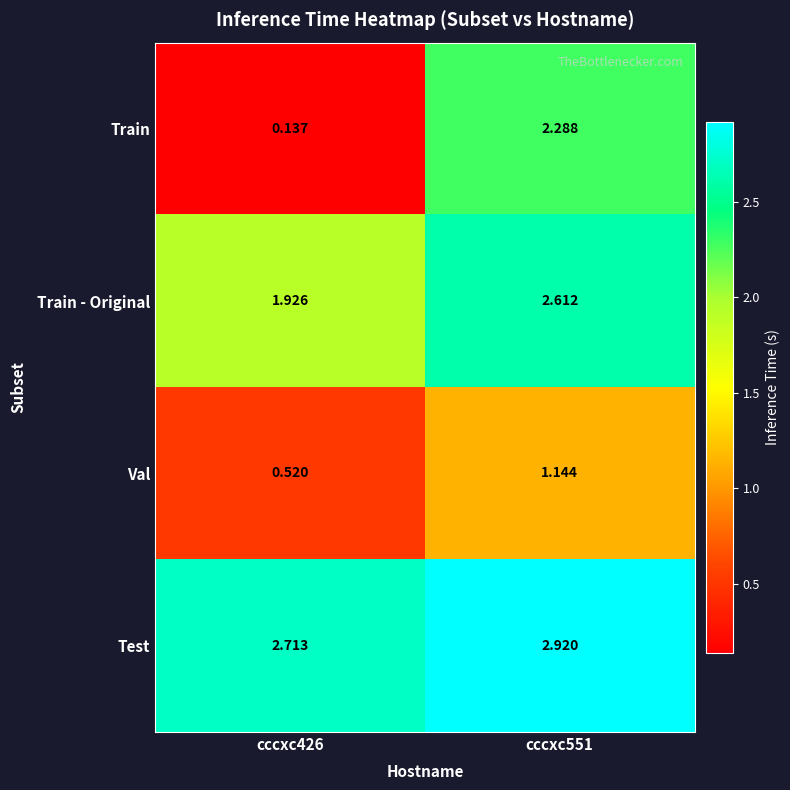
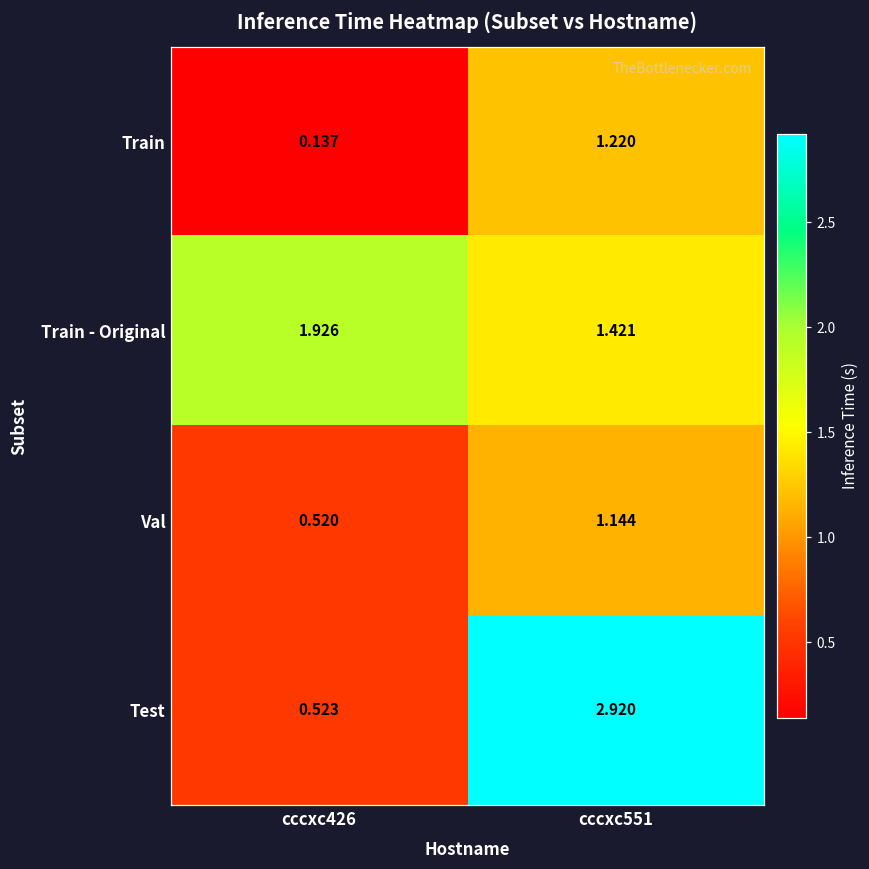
Train, cccxc551: 2.288 -> 1.220
Train - Original, cccxc551: 2.612 -> 1.421
Test, cccxc426: 2.713 -> 0.523
